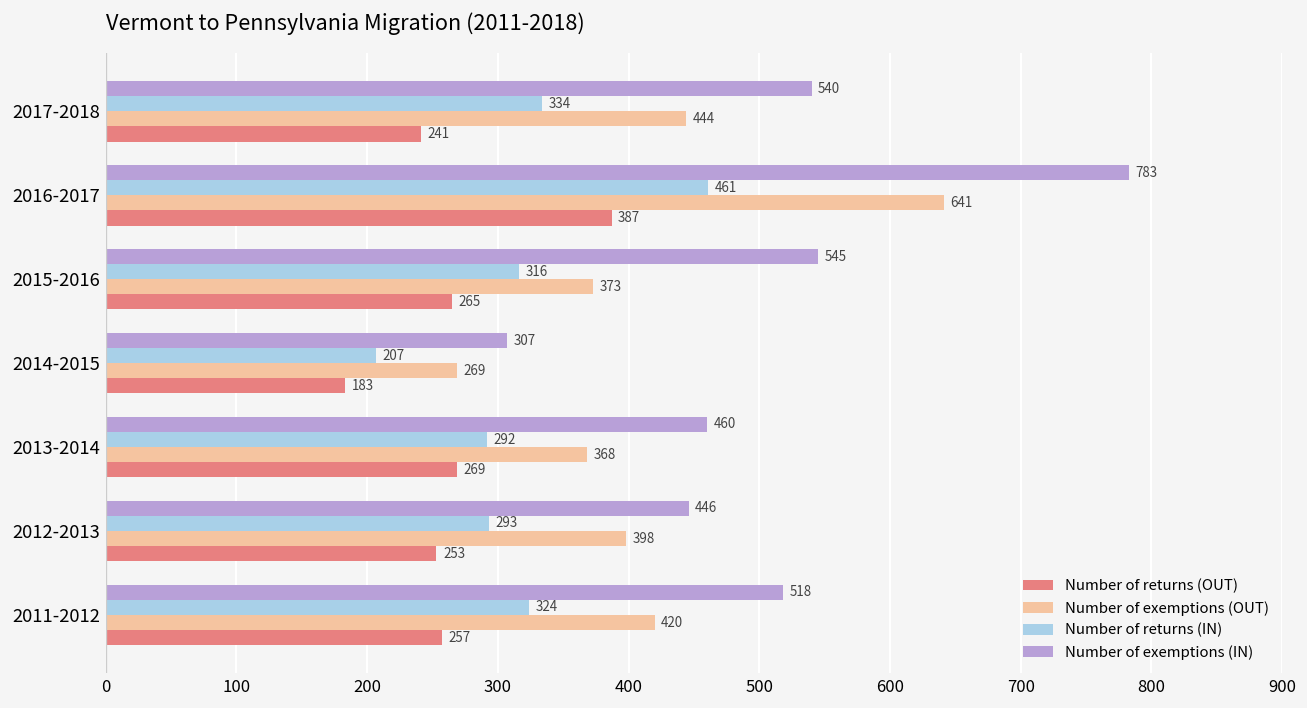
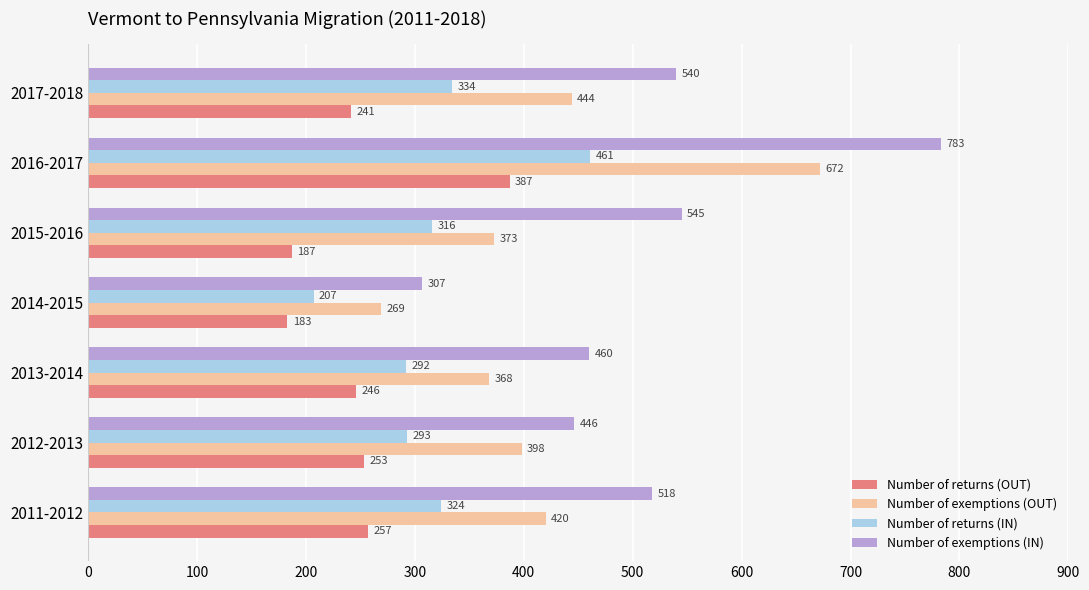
Number of exemptions (OUT), 2016-2017: 641 -> 672
Number of returns (OUT), 2015-2016: 265 -> 187
Number of returns (OUT), 2013-2014: 269 -> 246
